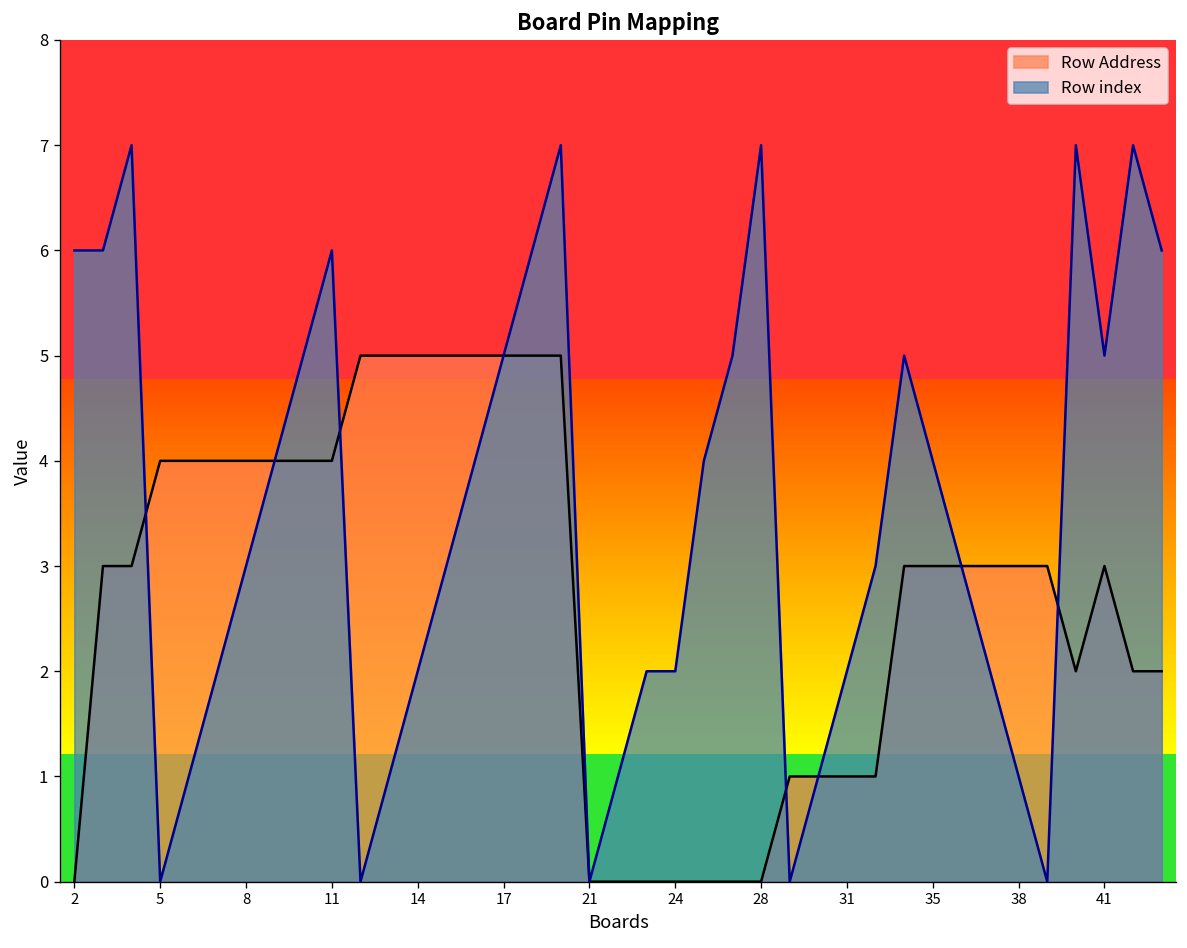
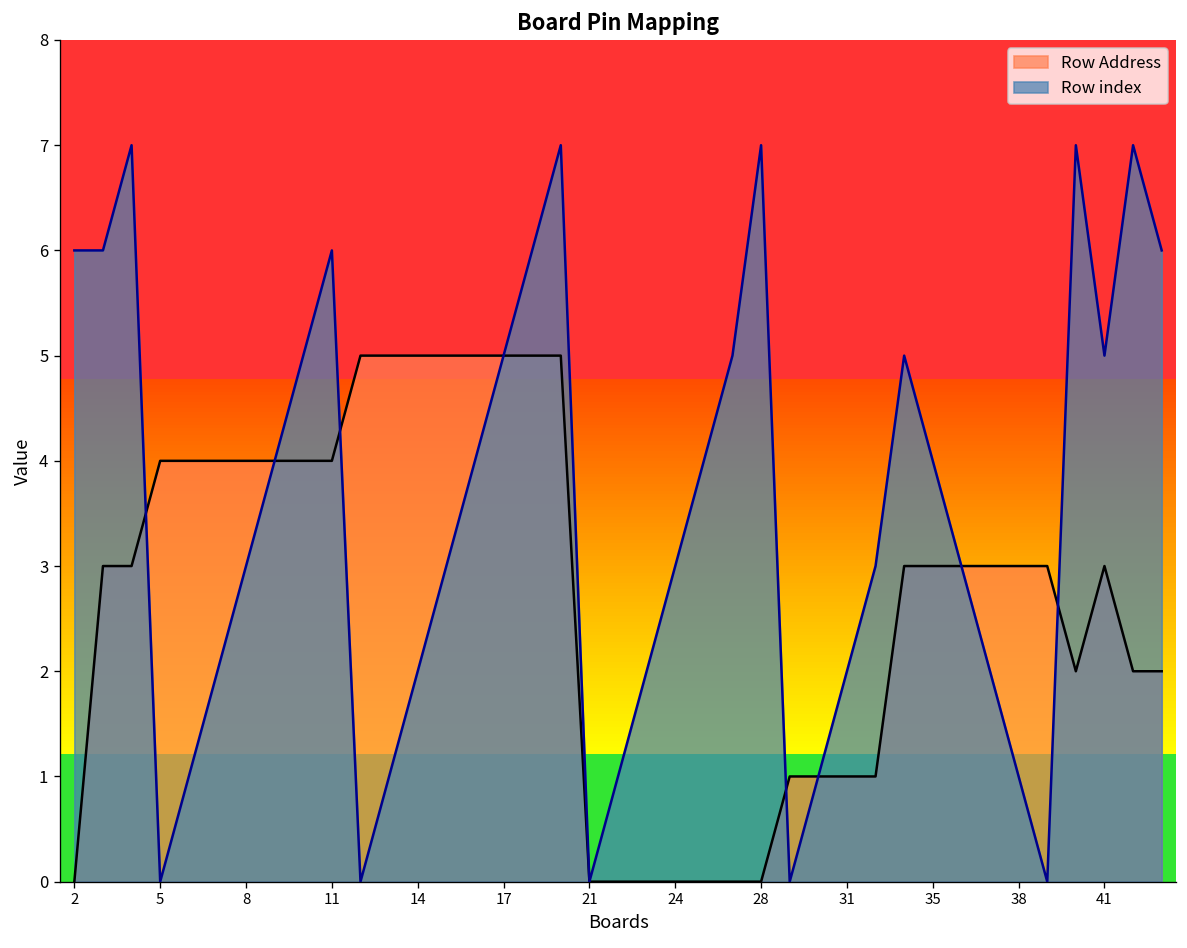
Row index, 24: 2 -> 3
